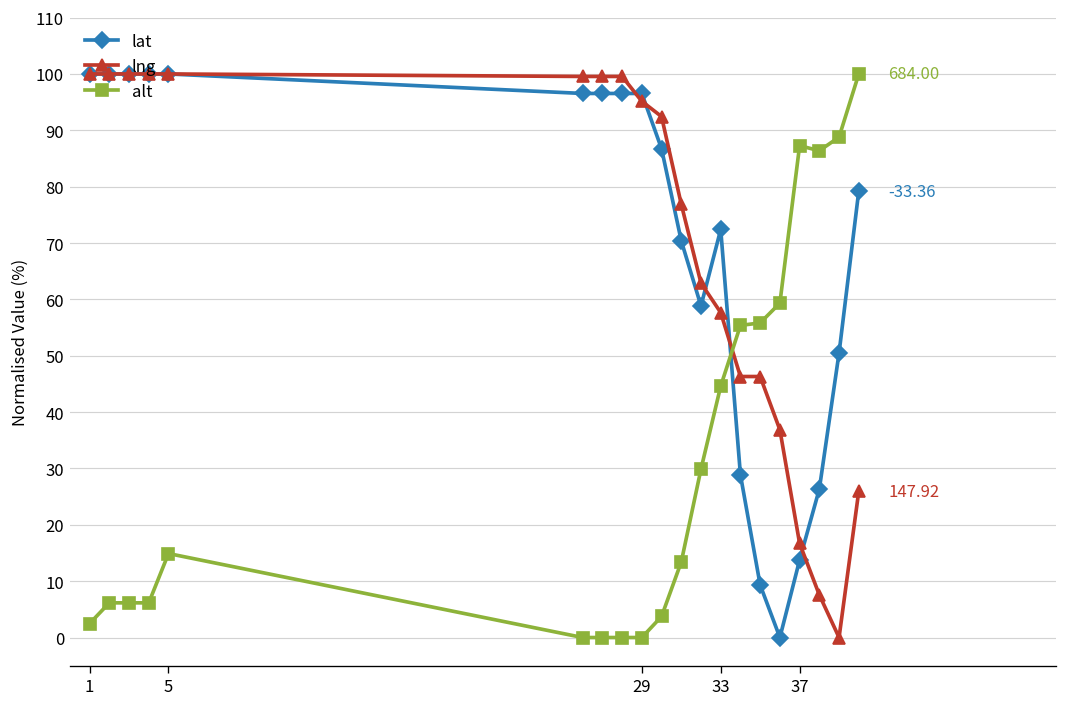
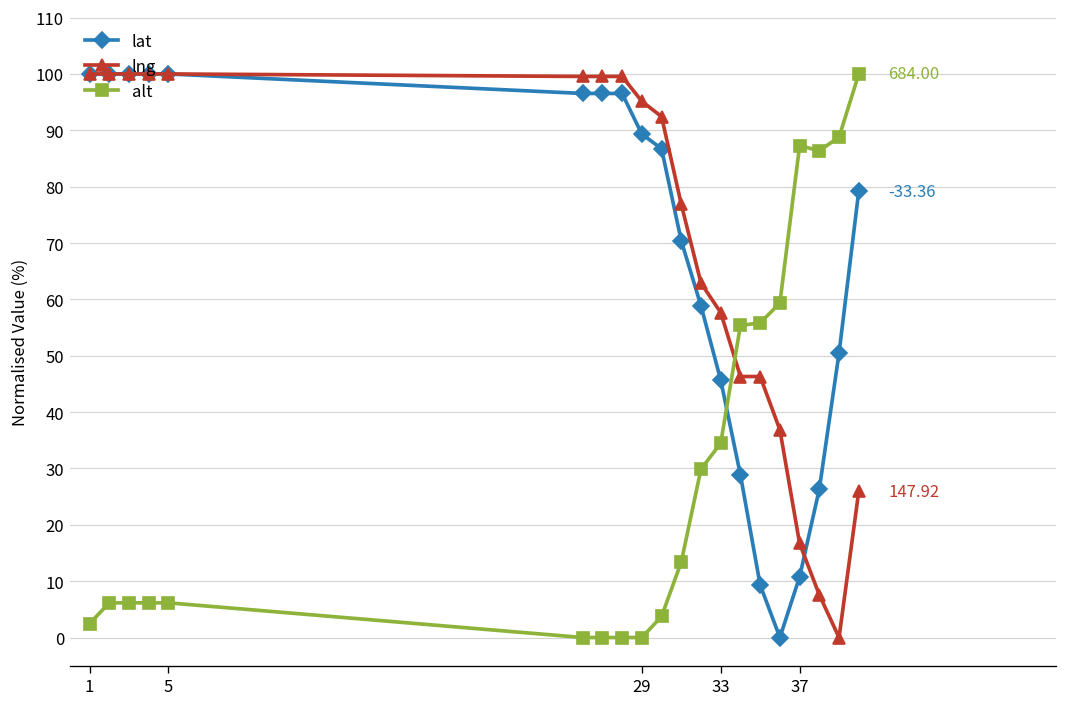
alt, 5: 15 -> 6
lat, 29: 97 -> 89
lat, 33: 72 -> 46
alt, 33: 45 -> 34
lat, 37: 14 -> 11
